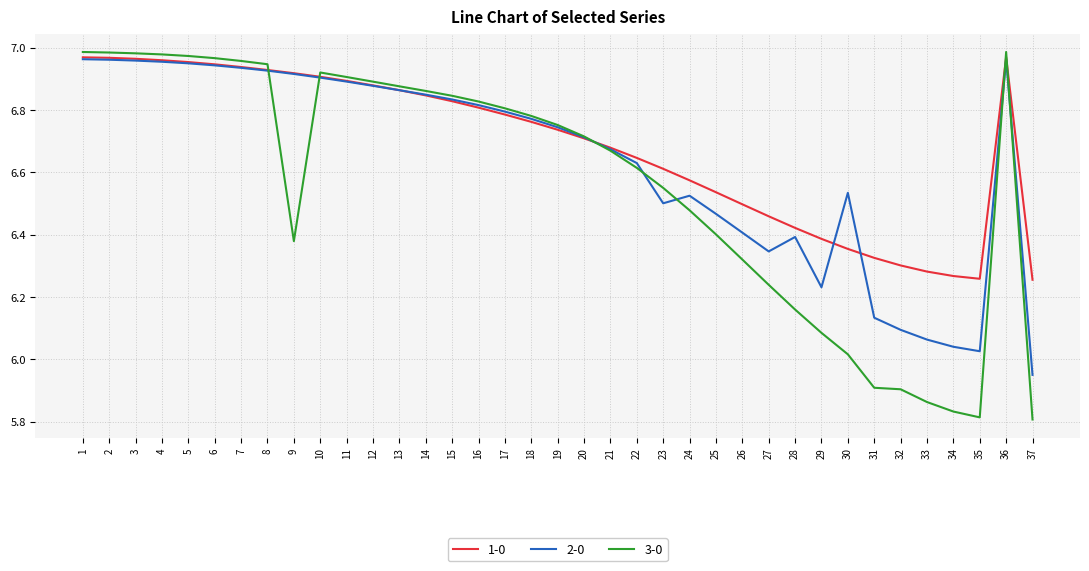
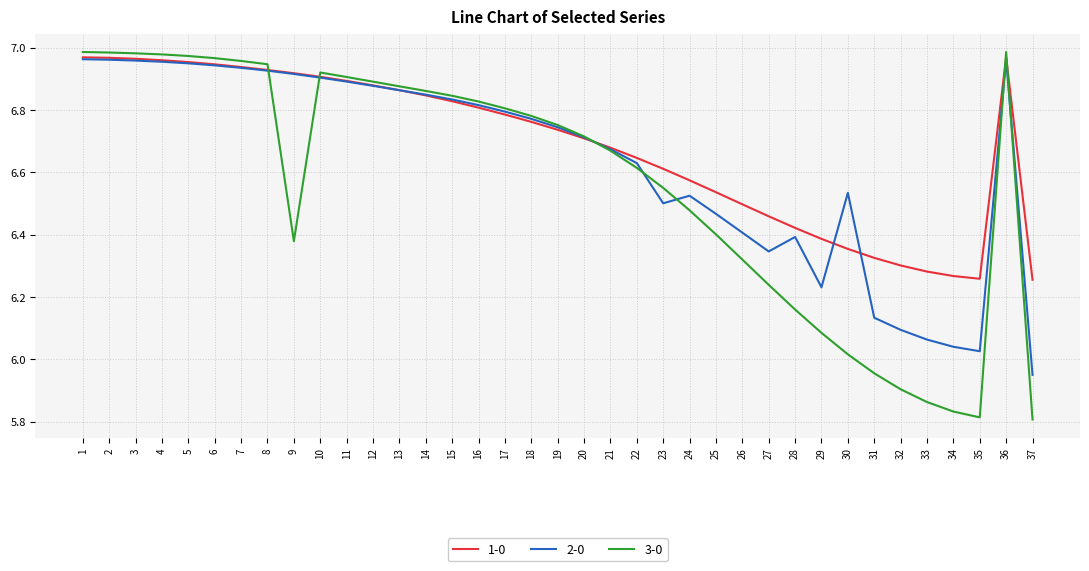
3-0, 31: 5.91 -> 5.96
